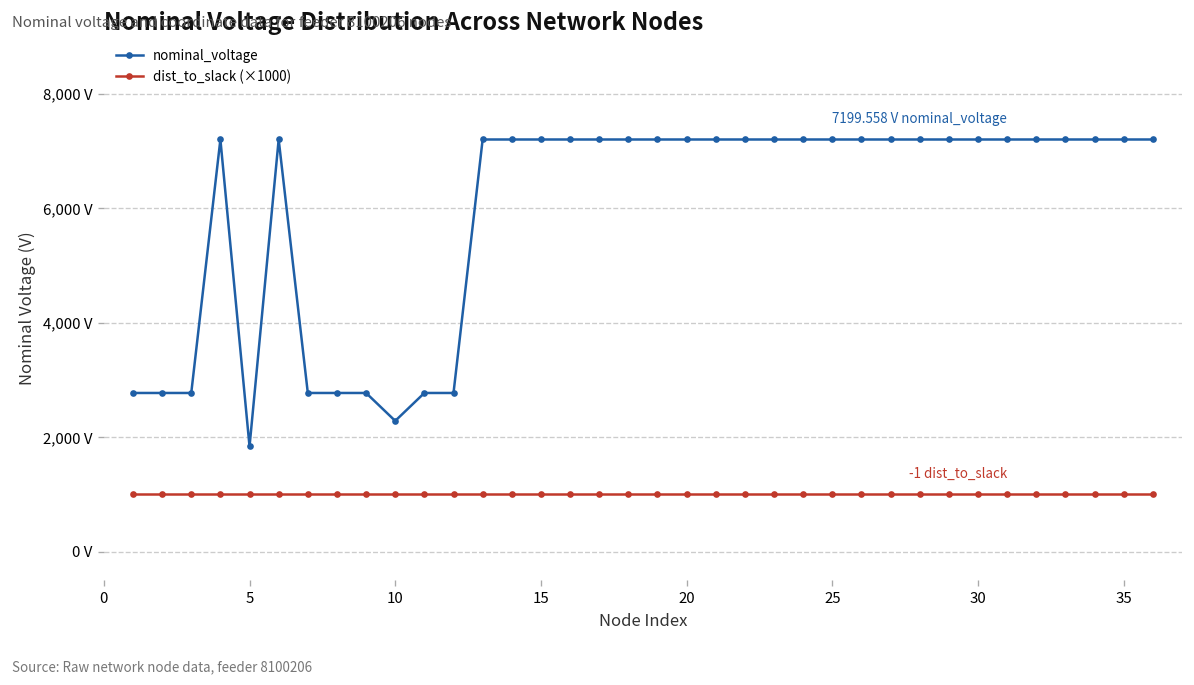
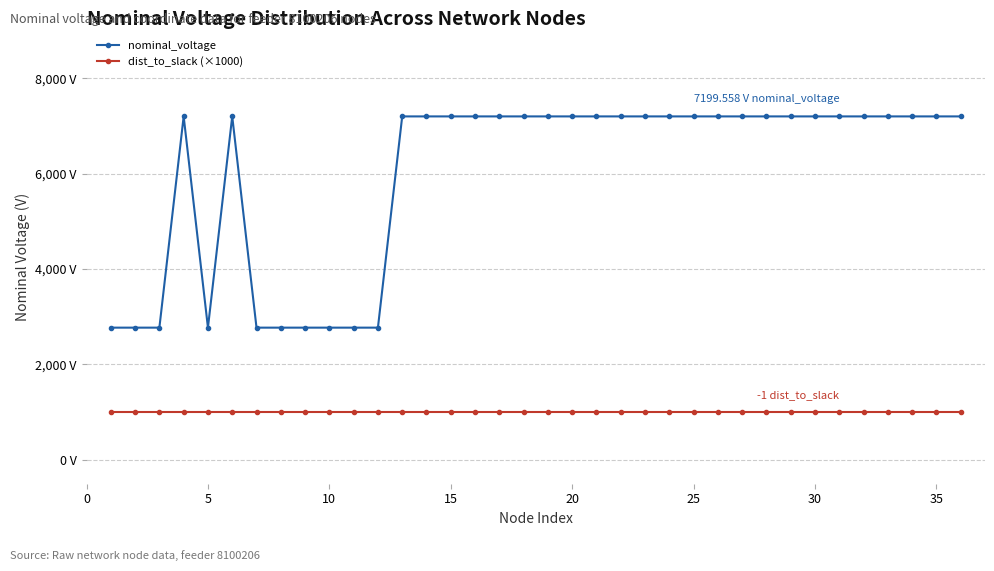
nominal_voltage, 5: 1,800 V -> 2,800 V
nominal_voltage, 10: 2,300 V -> 2,800 V
